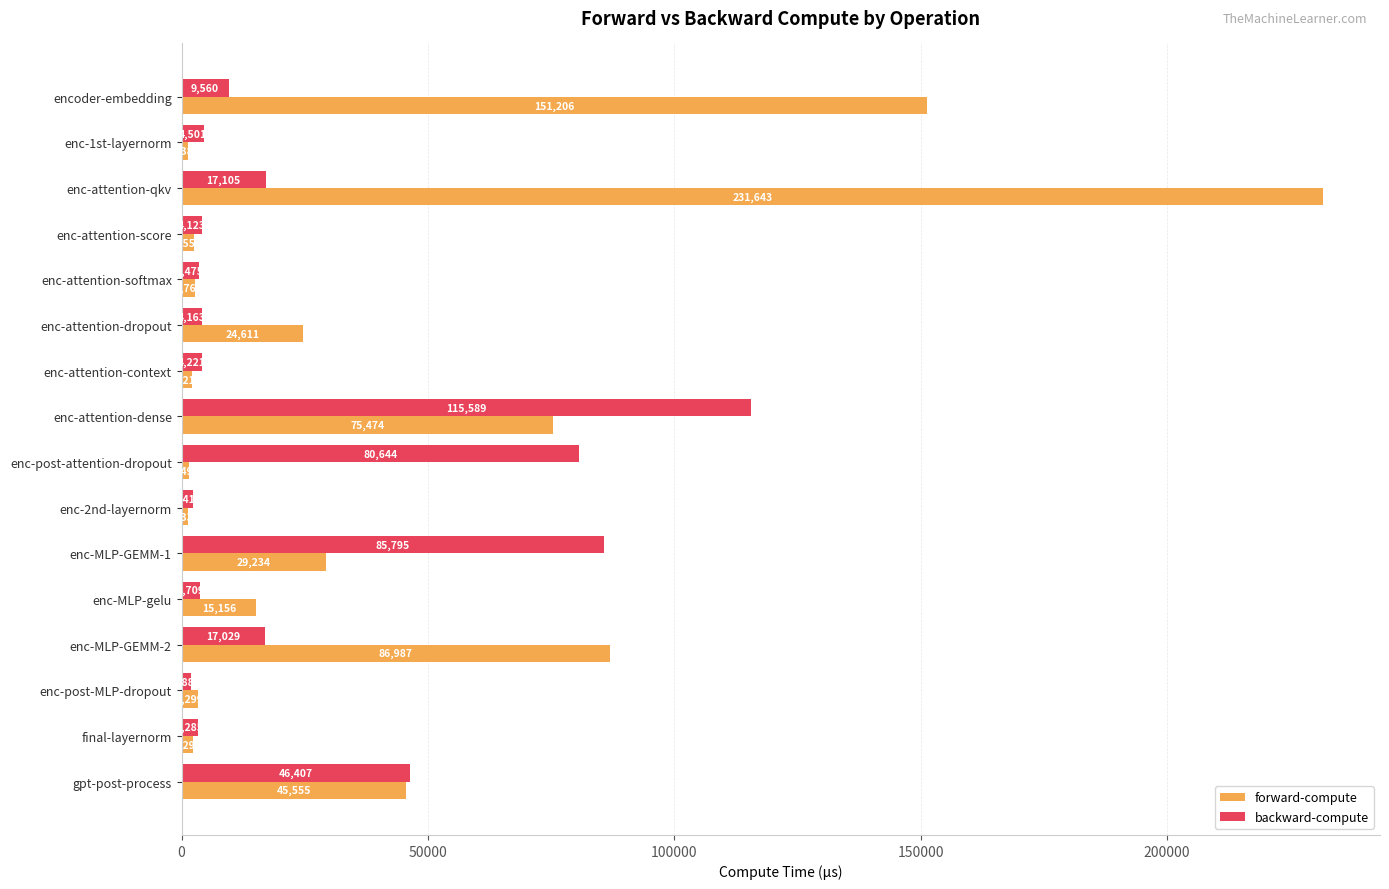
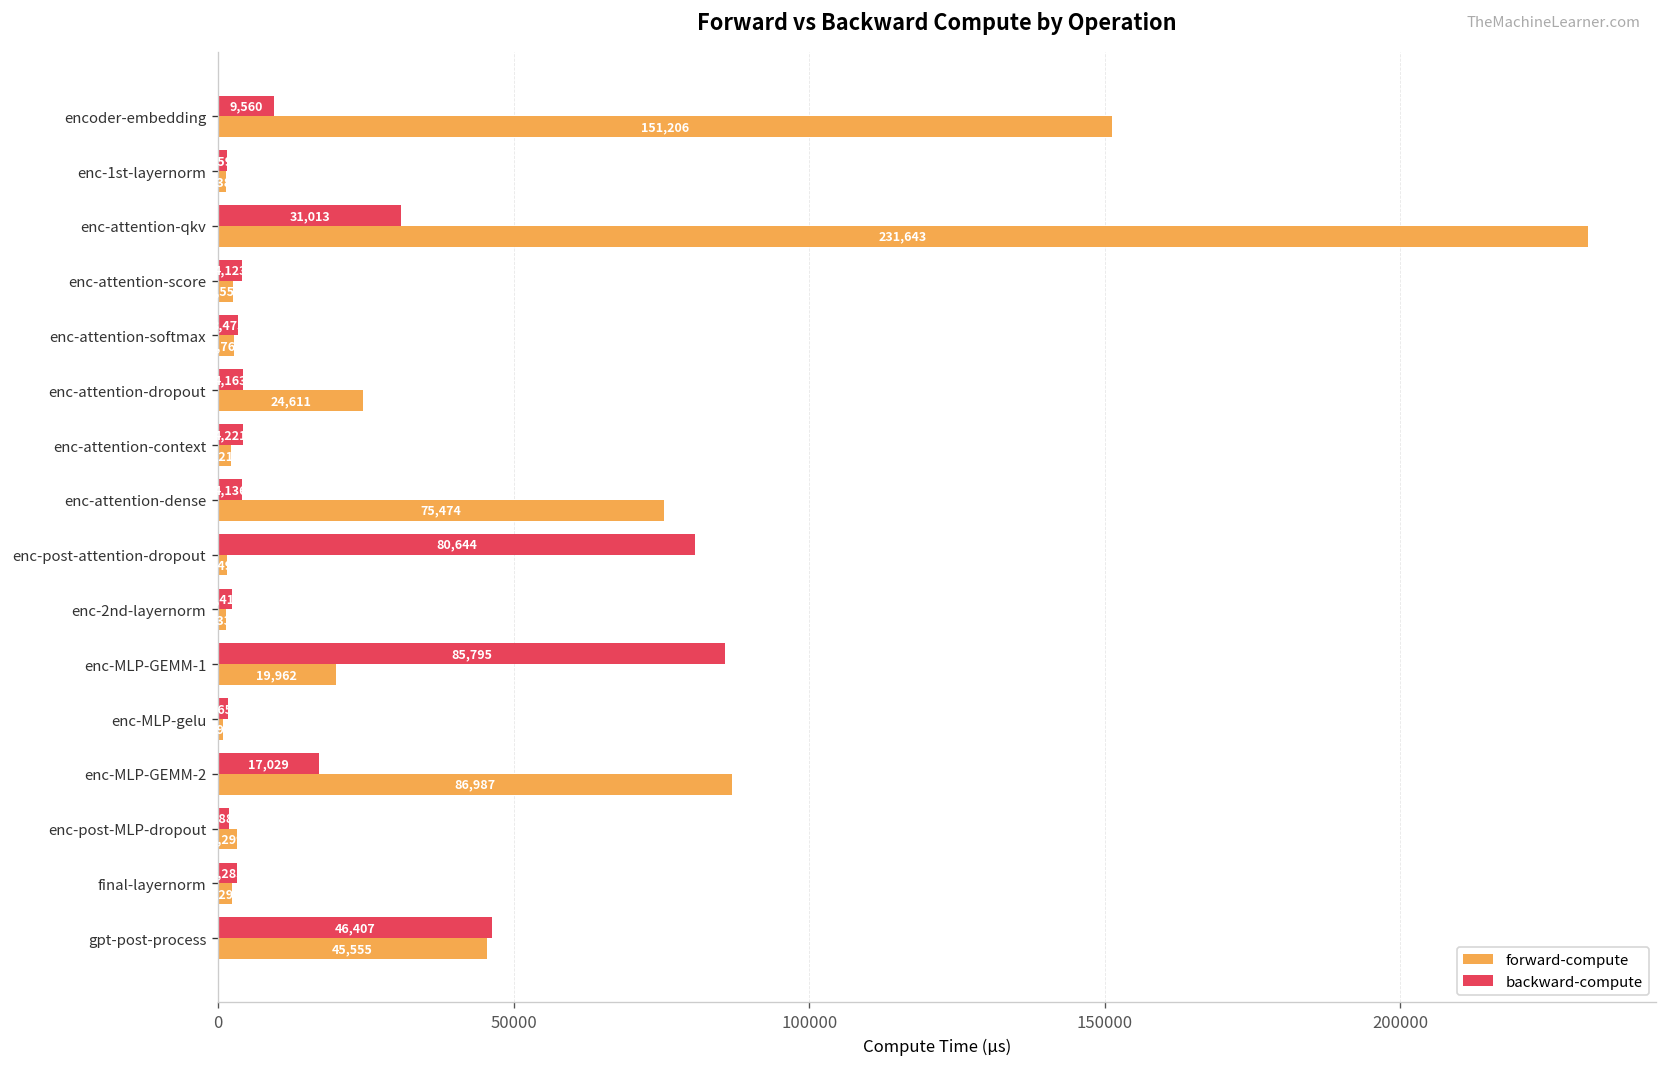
backward-compute, enc-1st-layernorm: 5000 -> 2000
backward-compute, enc-attention-qkv: 17,105 -> 31,013
backward-compute, enc-attention-dense: 115,589 -> 4,136
forward-compute, enc-MLP-GEMM-1: 29,234 -> 19,962
backward-compute, enc-MLP-gelu: 4000 -> 2000
forward-compute, enc-MLP-gelu: 15000 -> 1000
